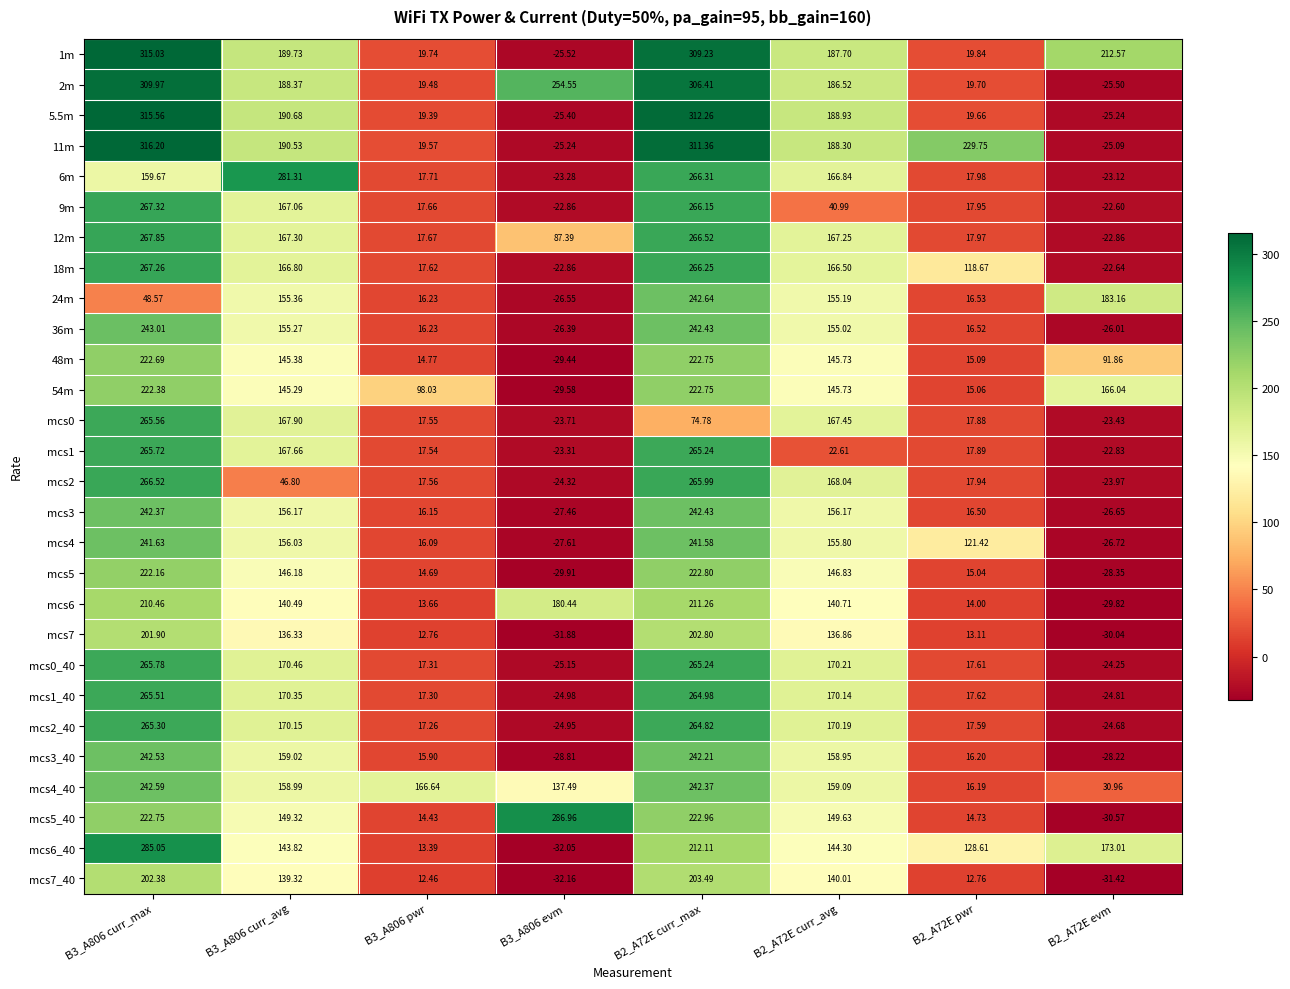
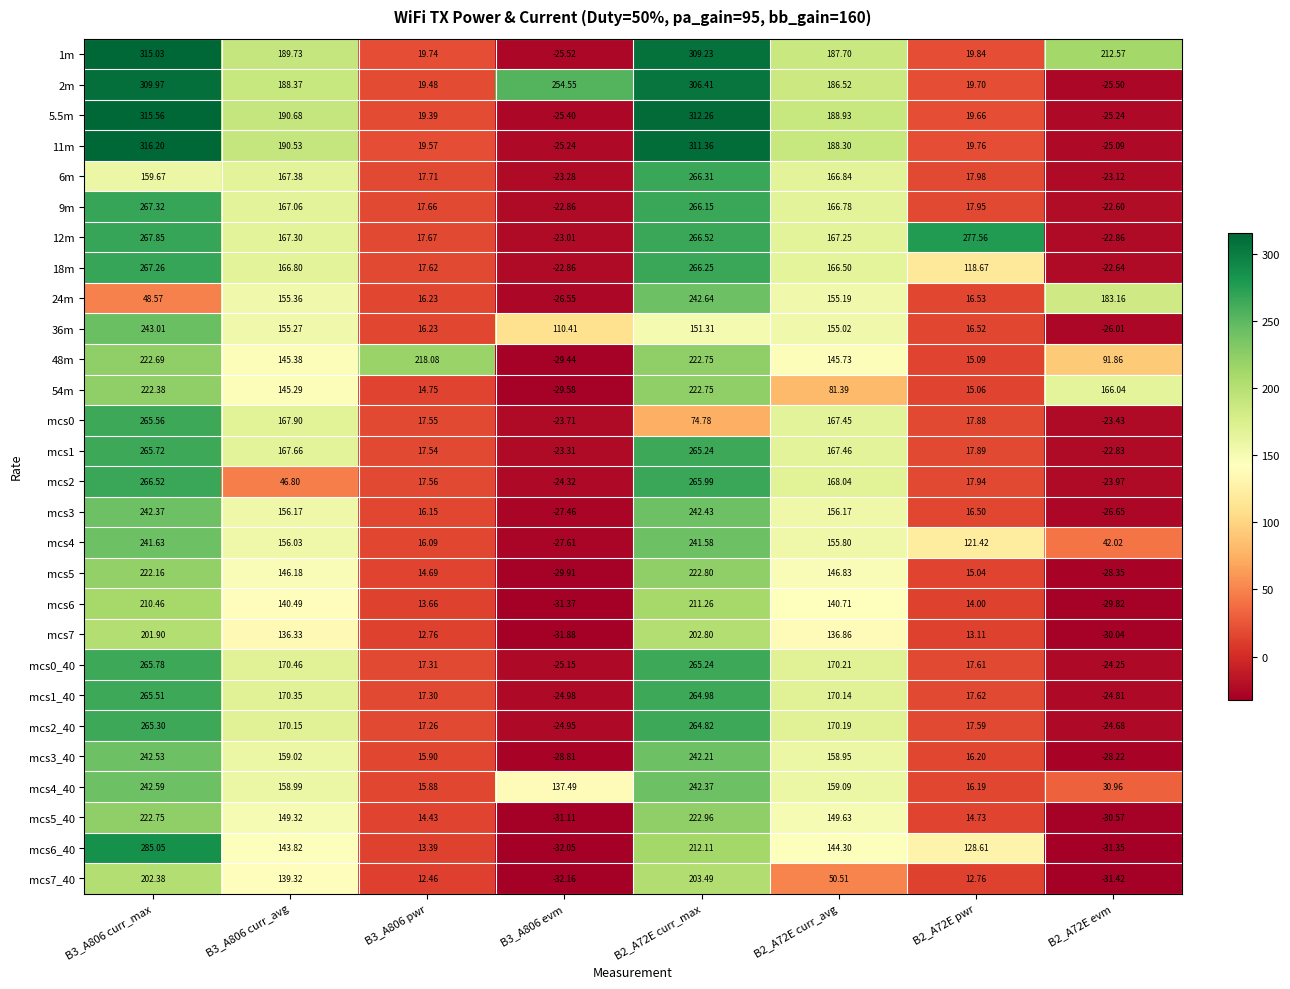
11m, B2_A72E pwr: 229.75 -> 19.76
6m, B3_A806 curr_avg: 281.31 -> 167.38
9m, B2_A72E curr_avg: 40.99 -> 166.78
12m, B3_A806 evm: 87.39 -> -23.01
12m, B2_A72E pwr: 17.97 -> 277.56
36m, B3_A806 evm: -26.39 -> 110.41
36m, B2_A72E curr_max: 242.43 -> 151.31
48m, B3_A806 pwr: 14.77 -> 218.08
54m, B3_A806 pwr: 98.03 -> 14.75
54m, B2_A72E curr_avg: 145.73 -> 81.39
mcs1, B2_A72E curr_avg: 22.61 -> 167.46
mcs4, B2_A72E evm: -26.72 -> 42.02
mcs6, B3_A806 evm: 180.44 -> -31.37
mcs4_40, B3_A806 pwr: 166.64 -> 15.88
mcs5_40, B3_A806 evm: 286.96 -> -31.11
mcs6_40, B2_A72E evm: 173.01 -> -31.35
mcs7_40, B2_A72E curr_avg: 140.01 -> 50.51
